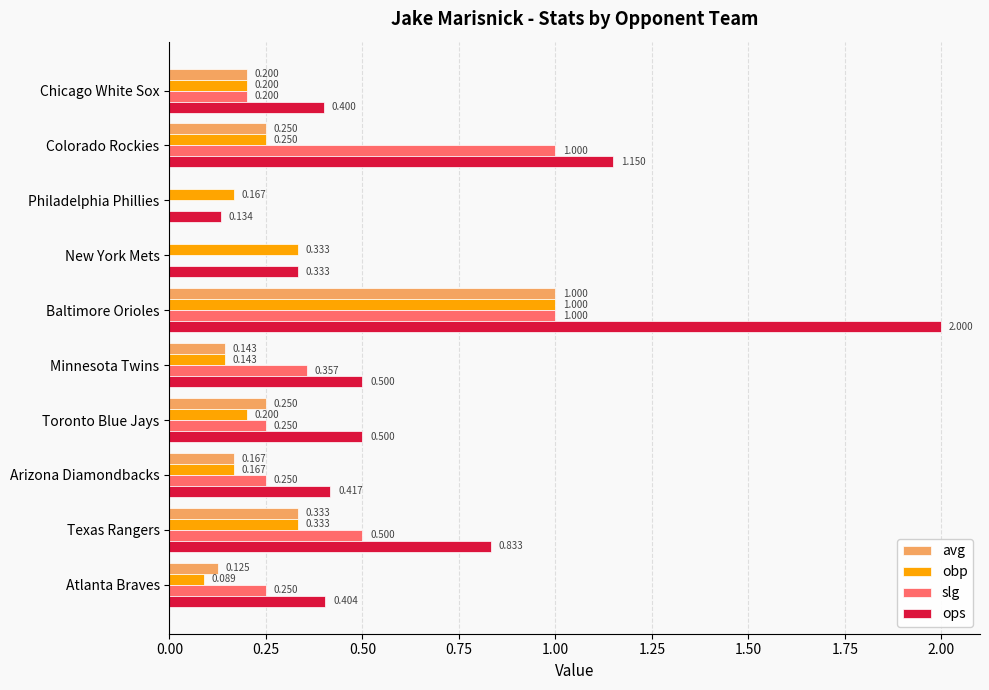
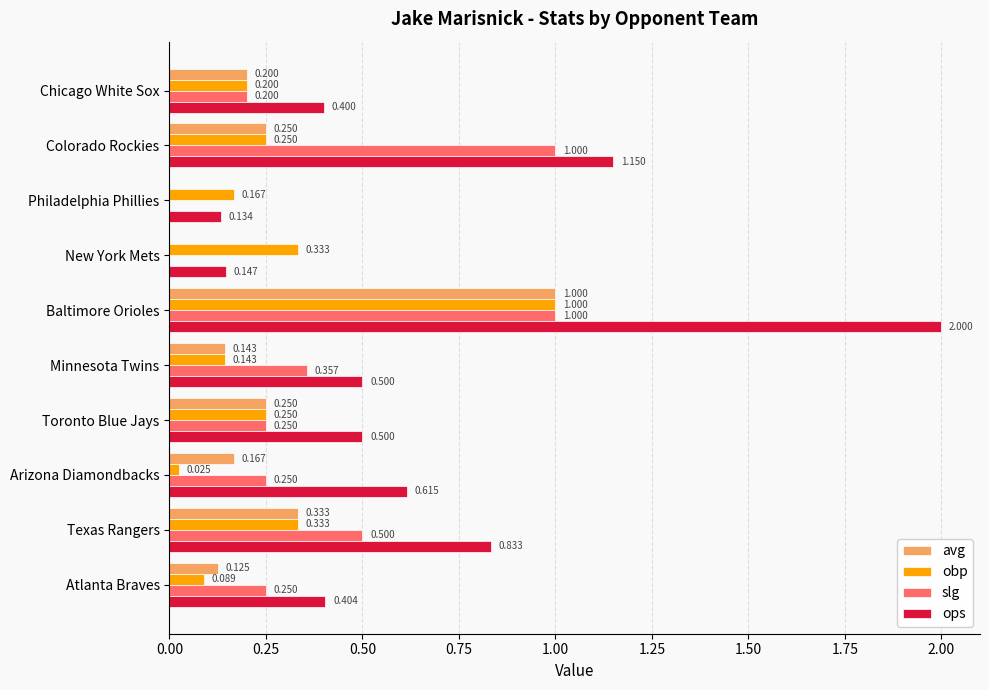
ops, New York Mets: 0.333 -> 0.147
obp, Toronto Blue Jays: 0.200 -> 0.250
obp, Arizona Diamondbacks: 0.167 -> 0.025
ops, Arizona Diamondbacks: 0.417 -> 0.615
